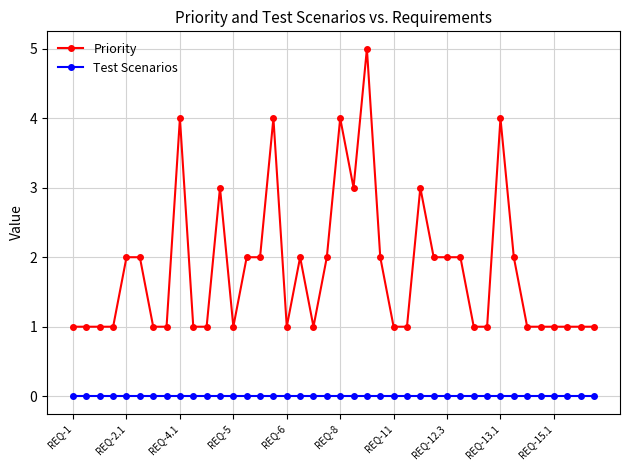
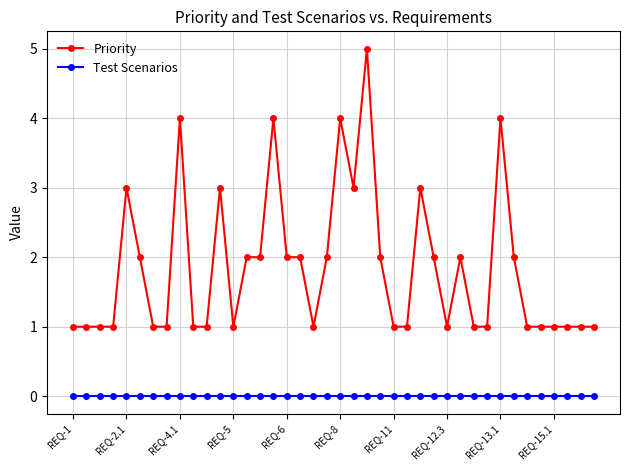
Priority, REQ-2.1: 2 -> 3
Priority, REQ-6: 1 -> 2
Priority, REQ-12.3: 2 -> 1
